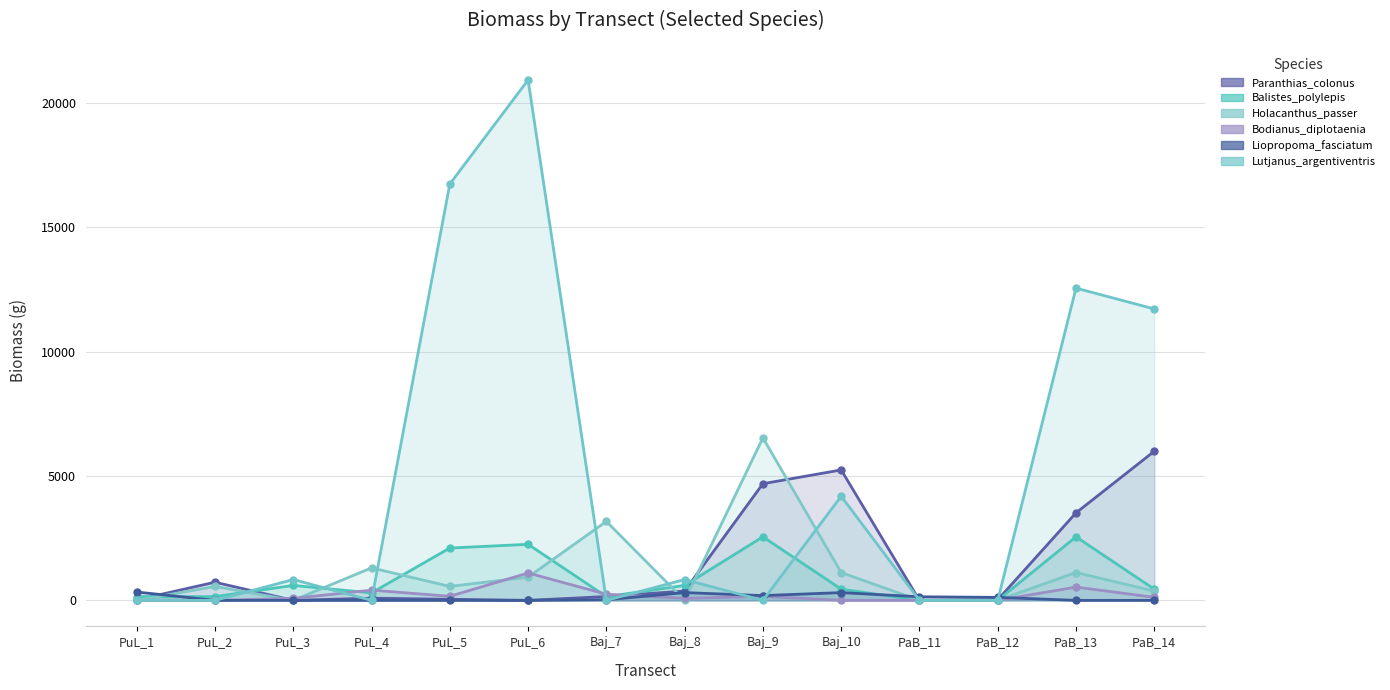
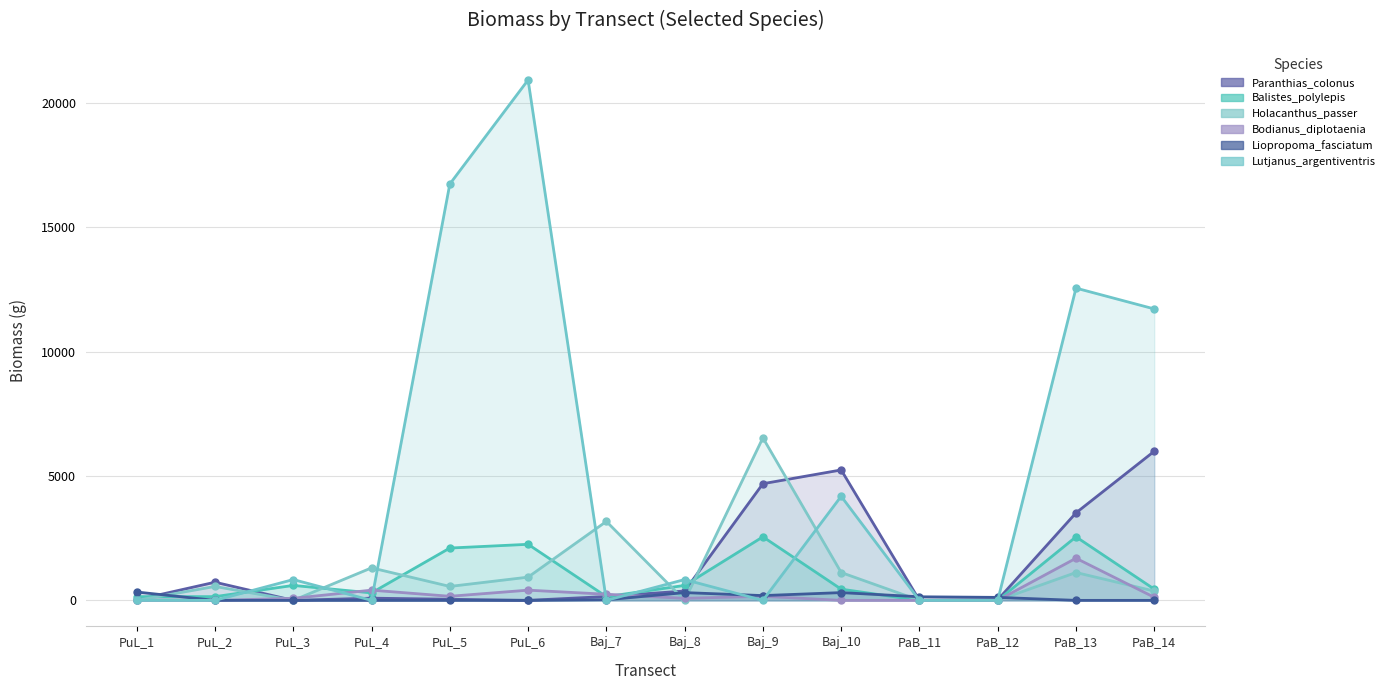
Bodianus_diplotaenia, PuL_6: 1100 -> 400
Bodianus_diplotaenia, PaB_13: 500 -> 1700
